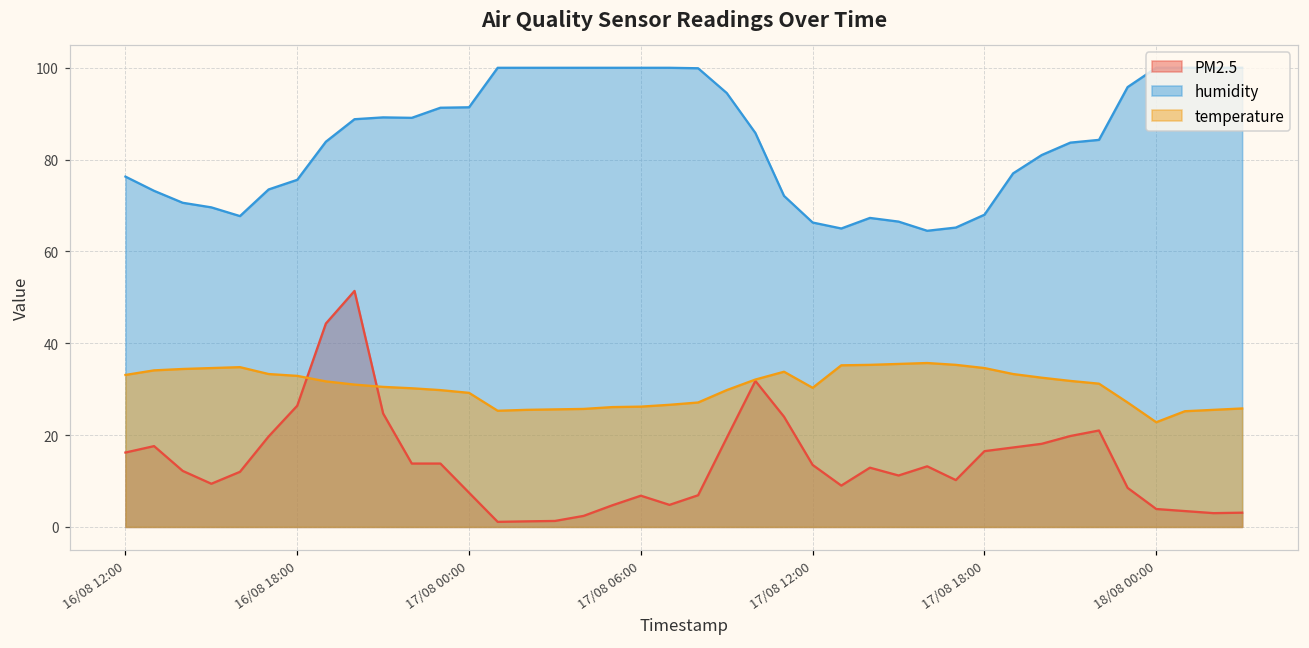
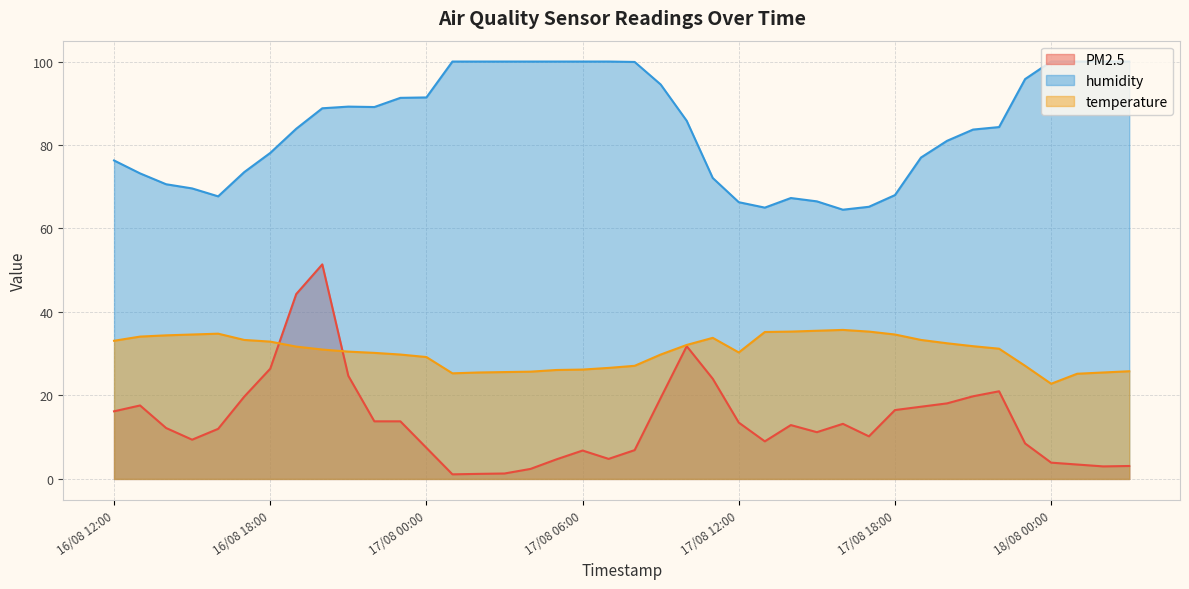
humidity, 16/08 18:00: 76 -> 78
